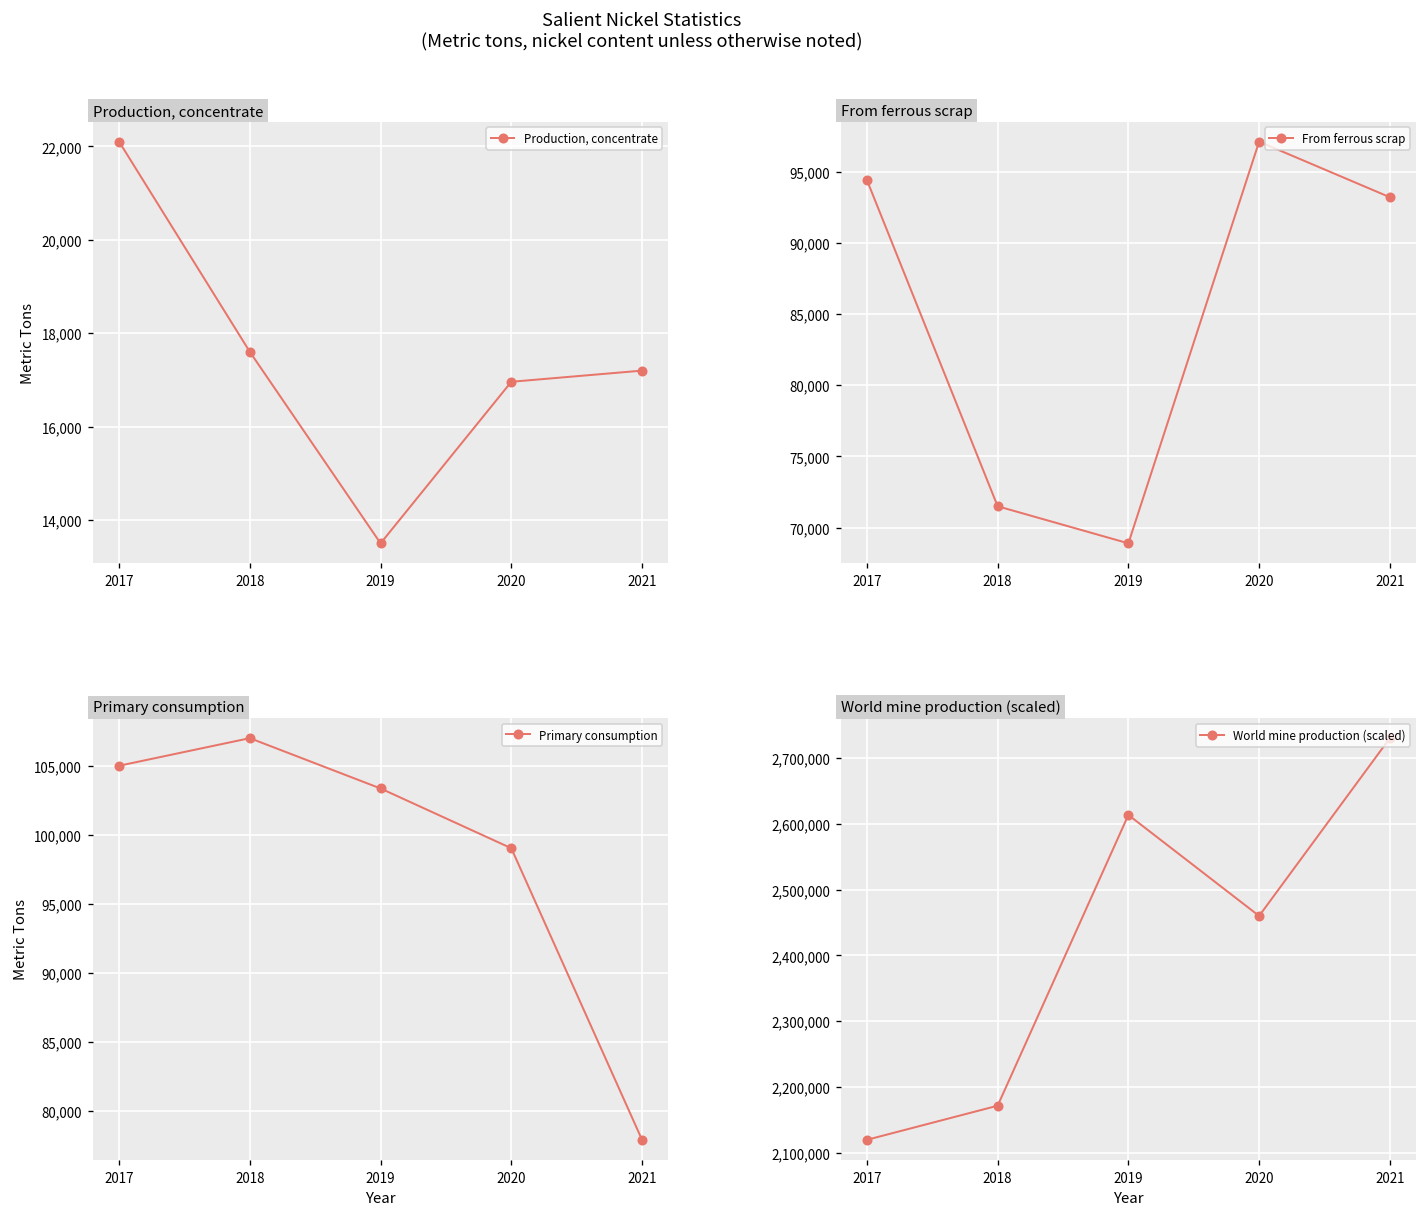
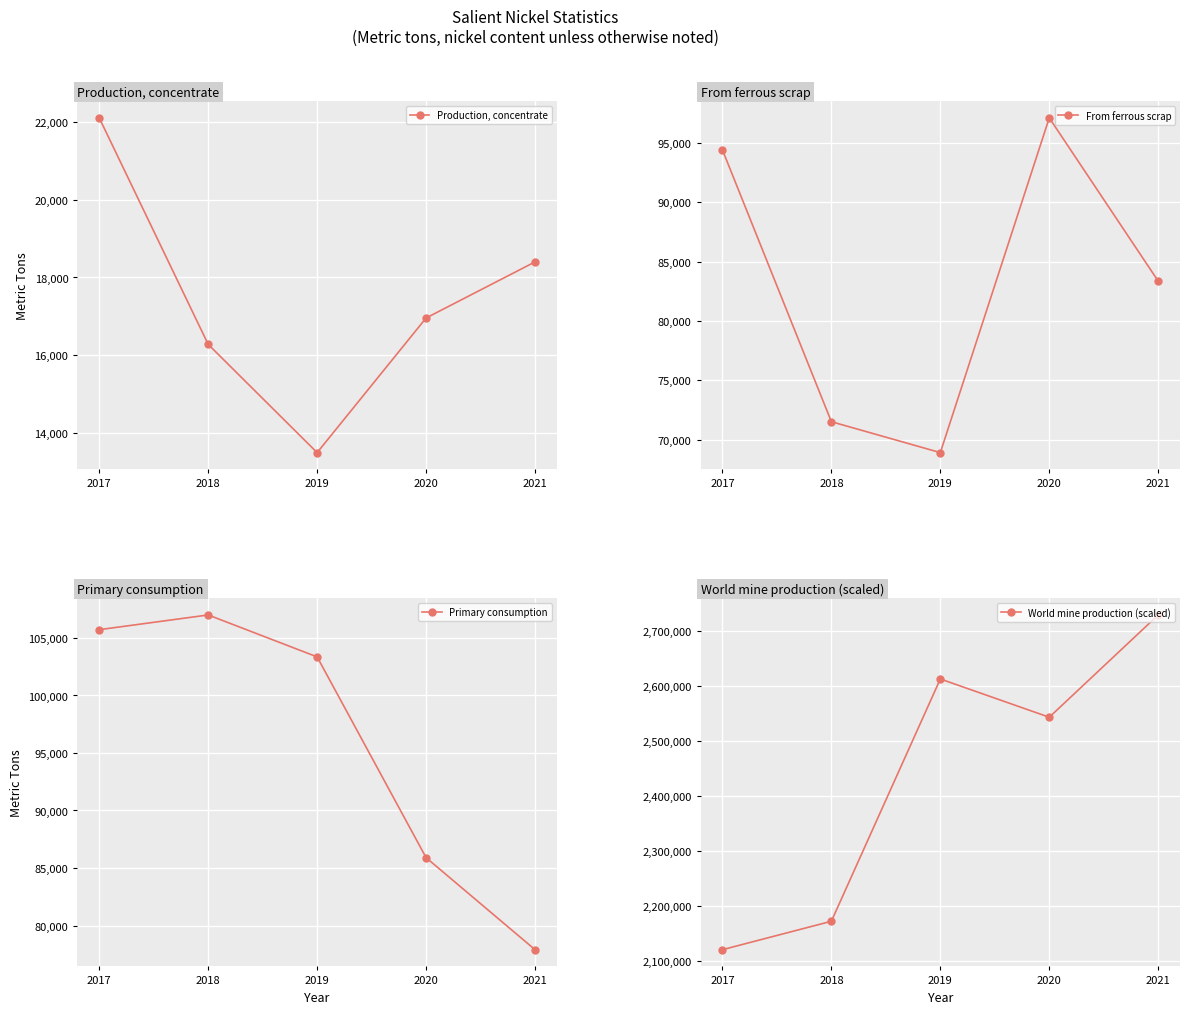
Production, concentrate, 2018: 17,600 -> 16,300
Production, concentrate, 2021: 17,200 -> 18,400
From ferrous scrap, 2021: 93,200 -> 83,300
Primary consumption, 2017: 105,000 -> 105,700
Primary consumption, 2020: 99,000 -> 85,900
World mine production (scaled), 2020: 2,460,000 -> 2,540,000
